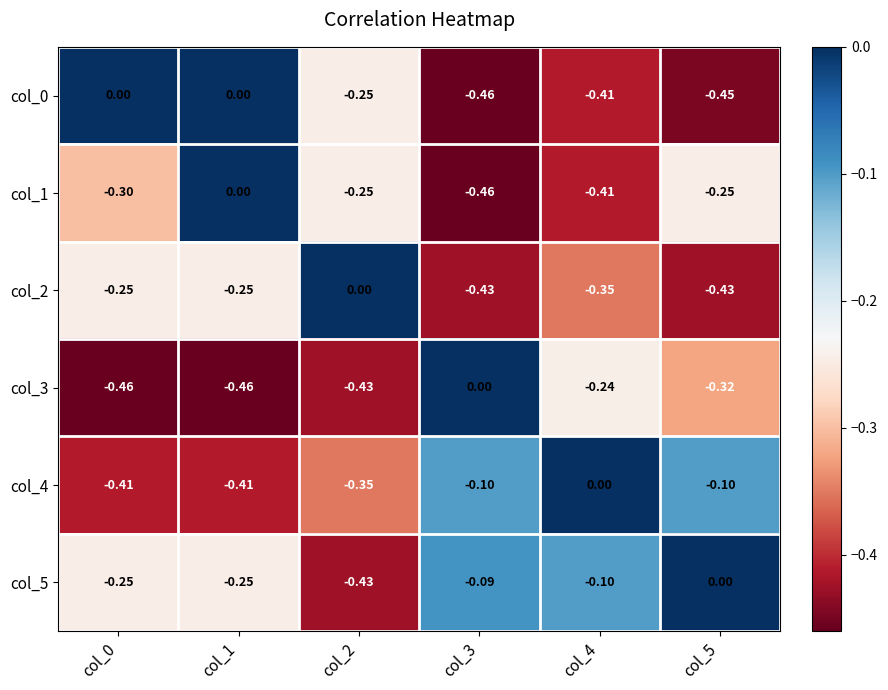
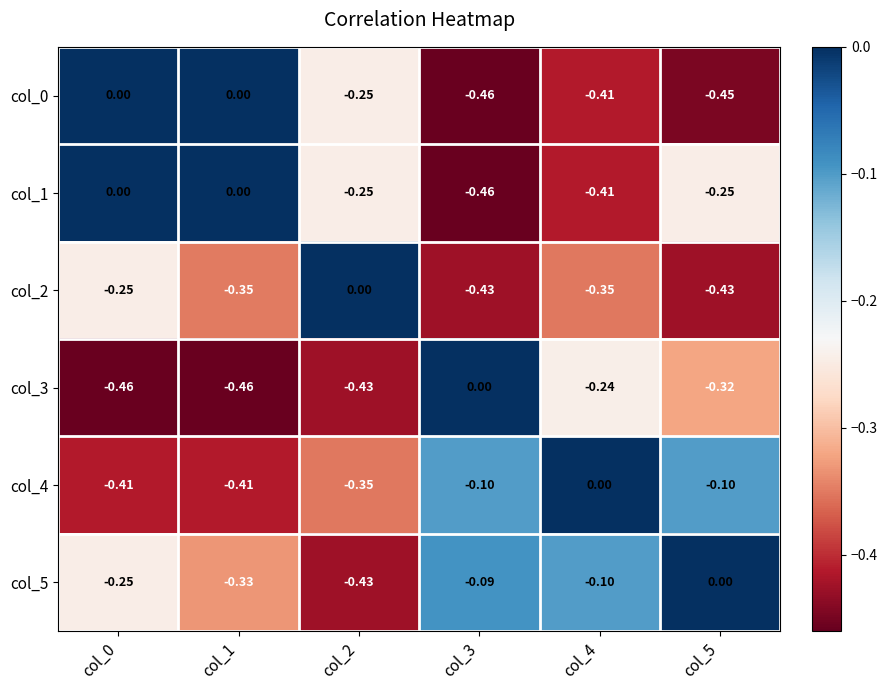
col_1, col_0: -0.30 -> 0.00
col_2, col_1: -0.25 -> -0.35
col_5, col_1: -0.25 -> -0.33
